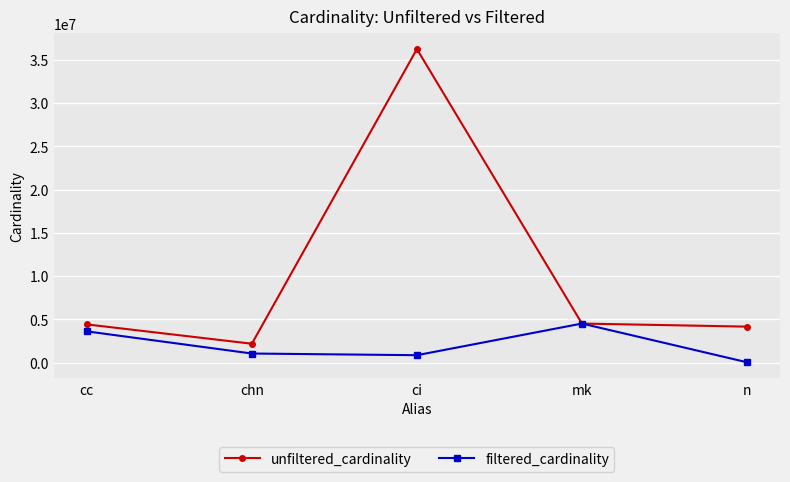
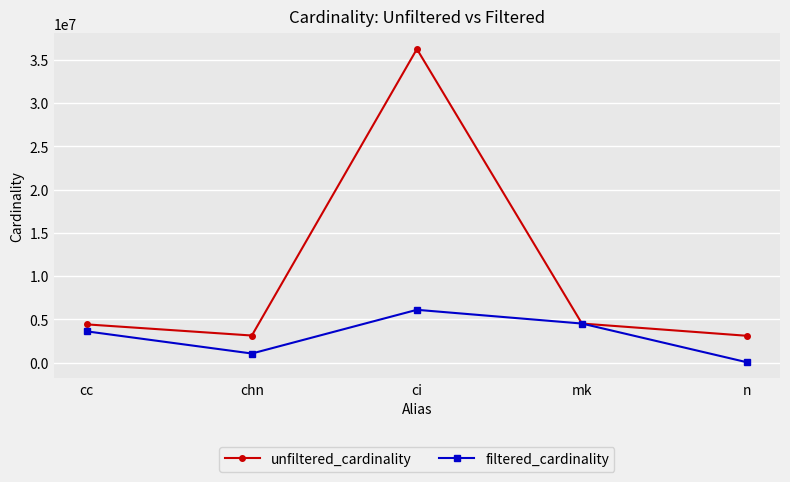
unfiltered_cardinality, chn: 2000000 -> 3000000
filtered_cardinality, ci: 1000000 -> 6000000
unfiltered_cardinality, n: 4000000 -> 3000000
